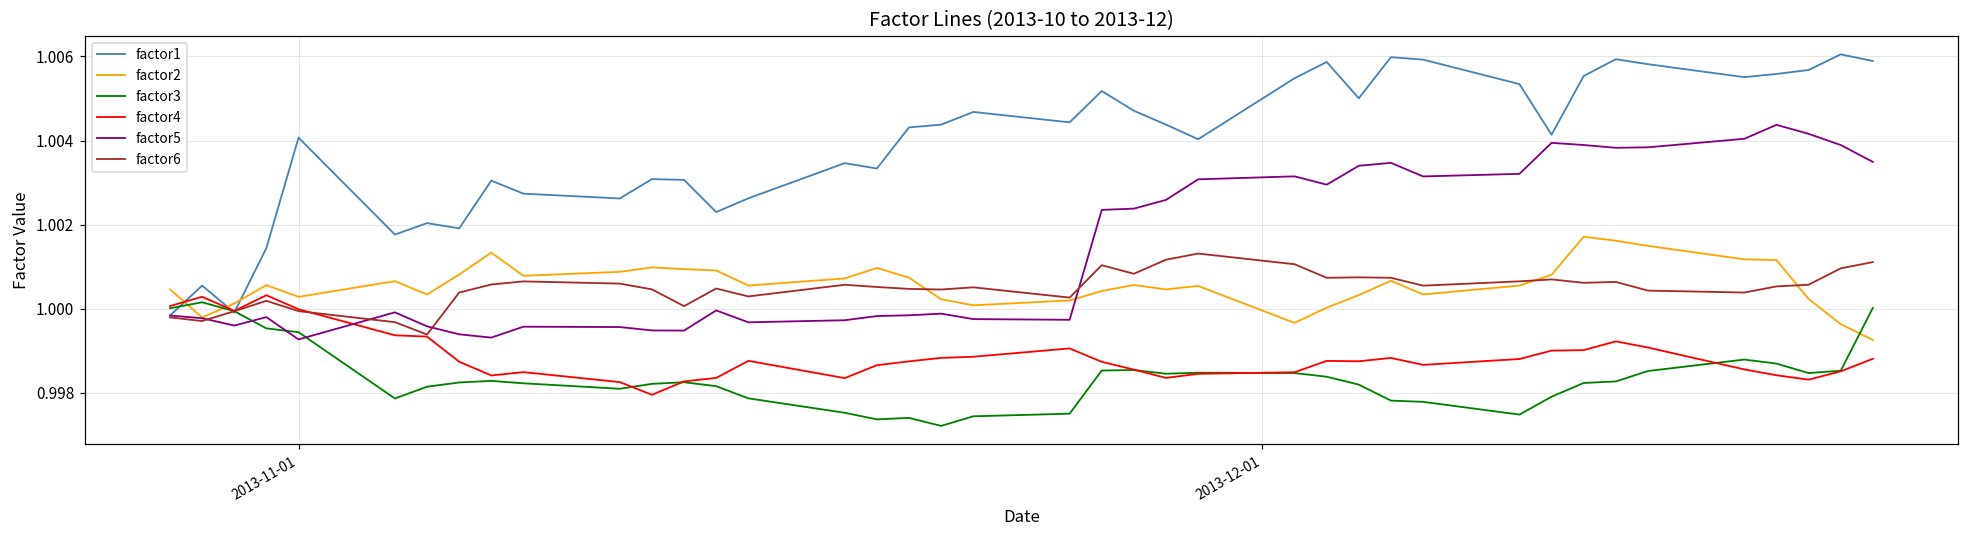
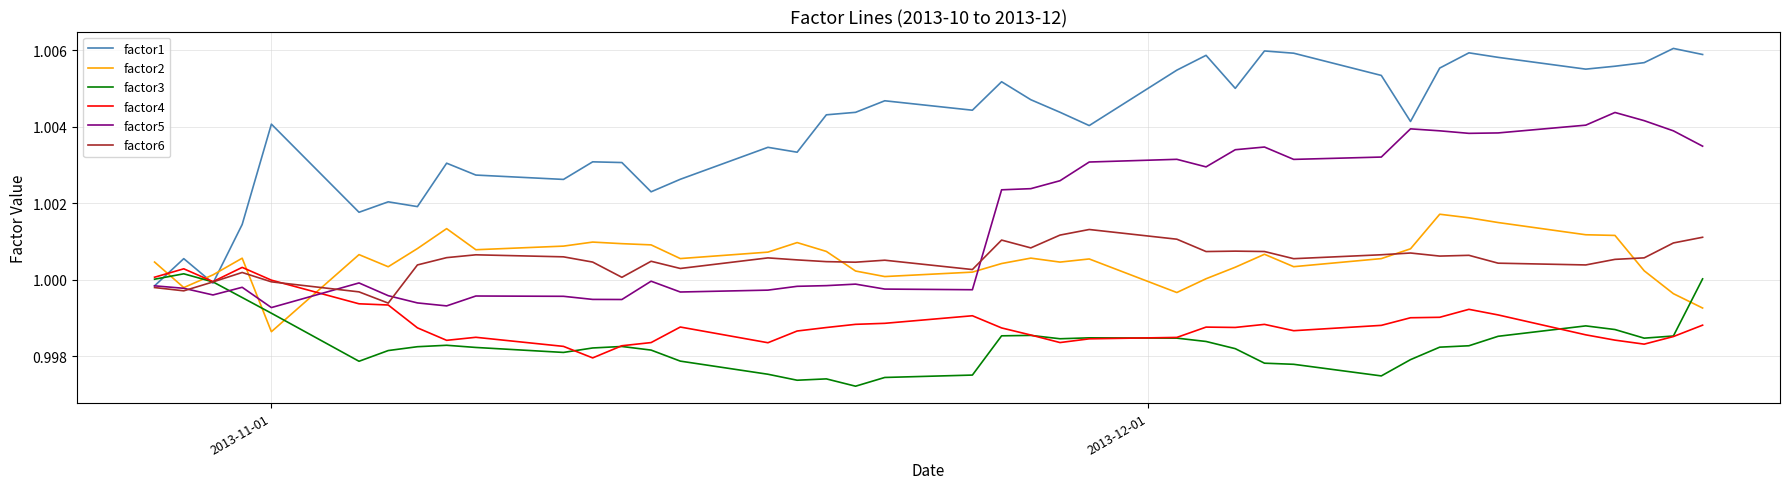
factor2, 2013-11-01: 1.0003 -> 0.9986
factor3, 2013-11-01: 0.9994 -> 0.9991
